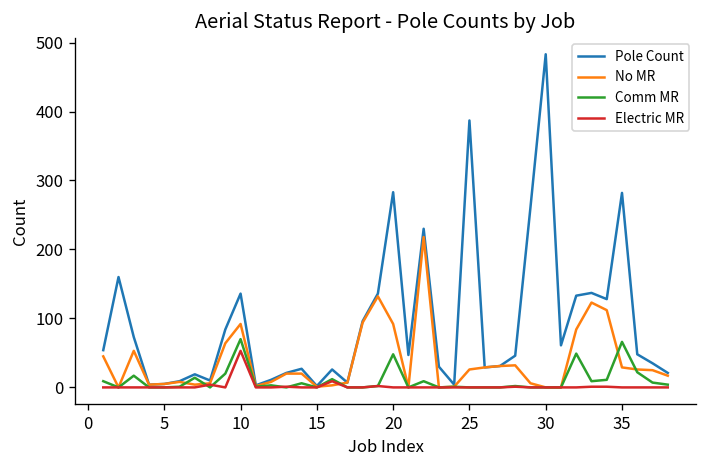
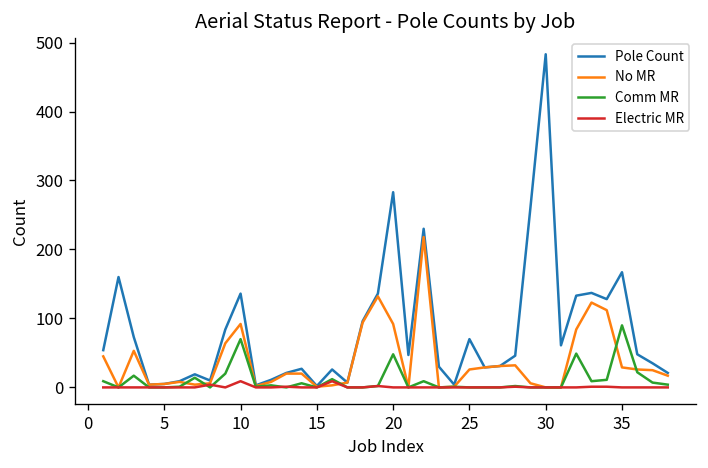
Electric MR, 10: 50 -> 10
Pole Count, 25: 390 -> 70
Pole Count, 35: 280 -> 170
Comm MR, 35: 70 -> 90
